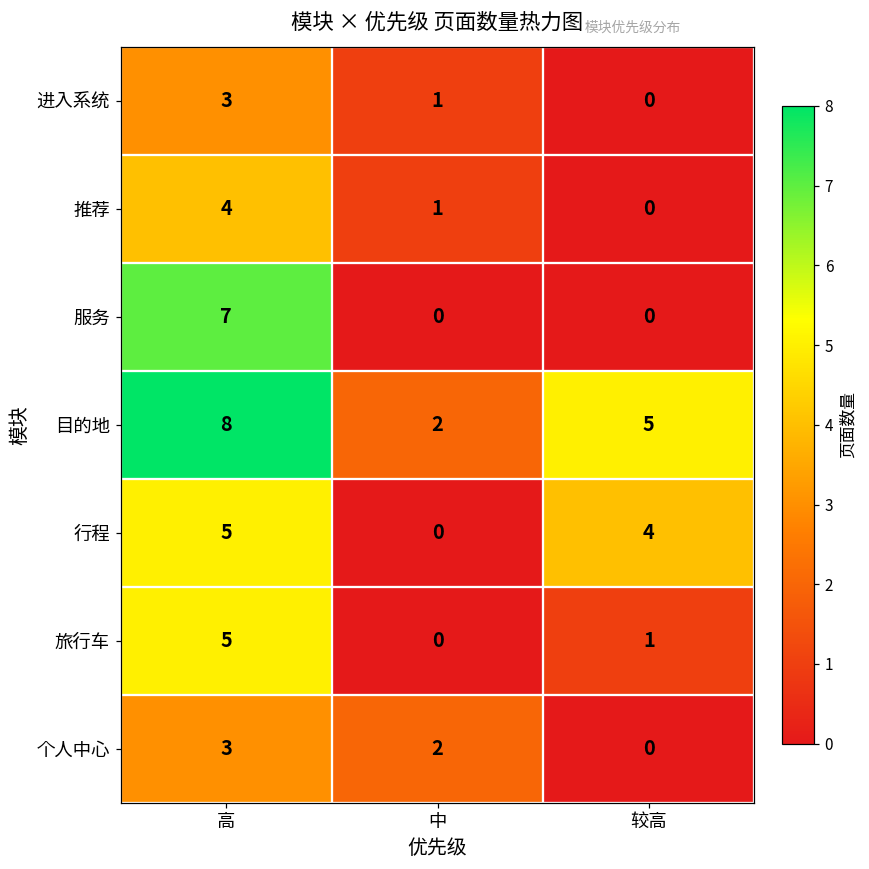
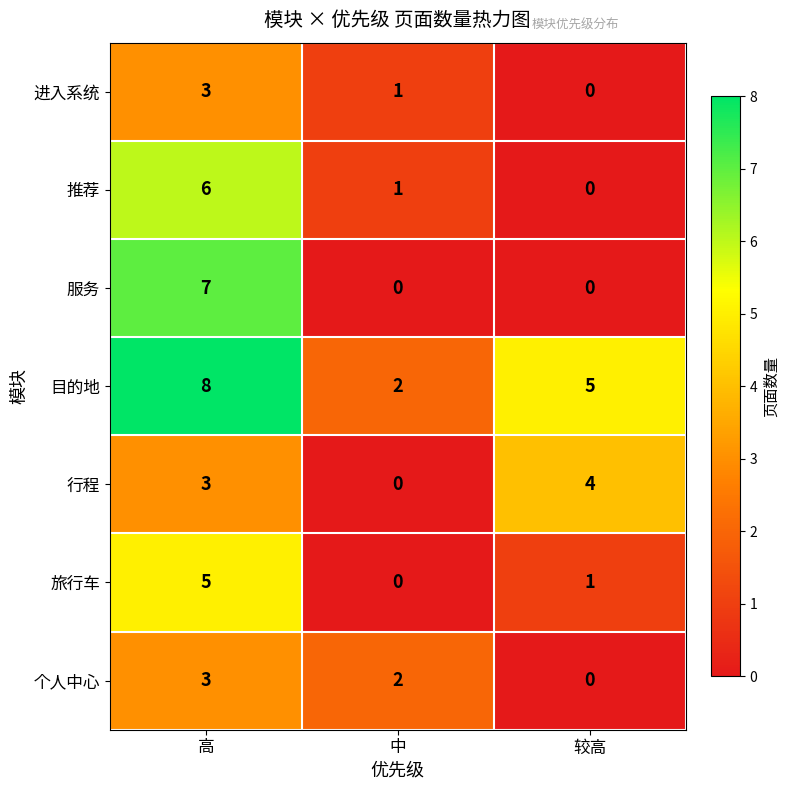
推荐, 高: 4 -> 6
行程, 高: 5 -> 3
